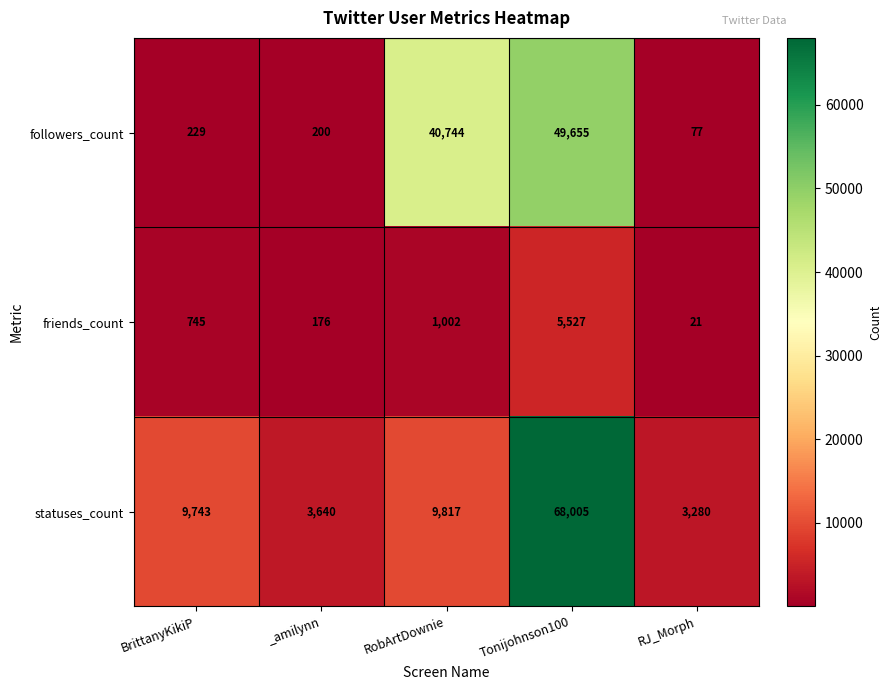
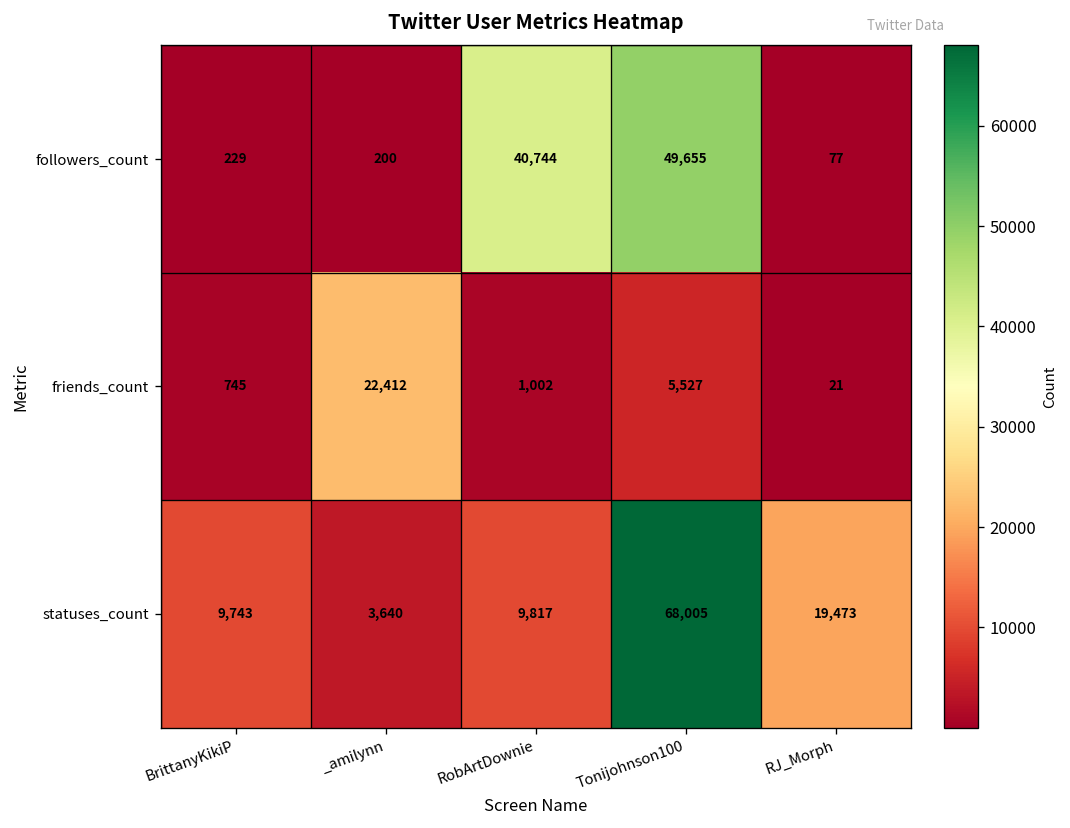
friends_count, _amilynn: 176 -> 22,412
statuses_count, RJ_Morph: 3,280 -> 19,473
